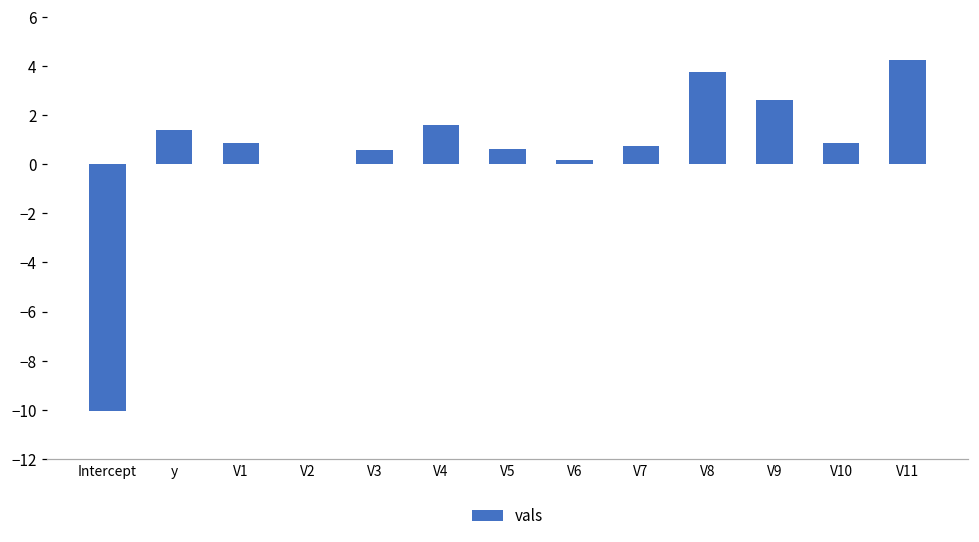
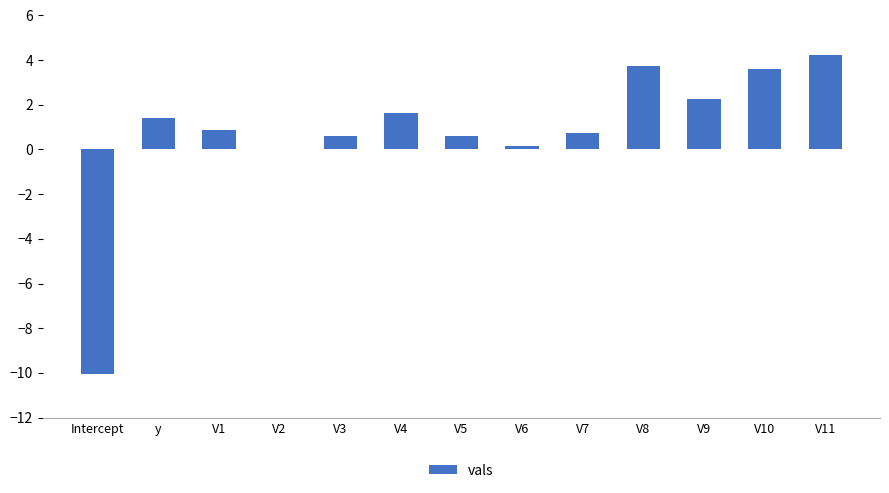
V9: 2.6 -> 2.2
V10: 0.9 -> 3.6
